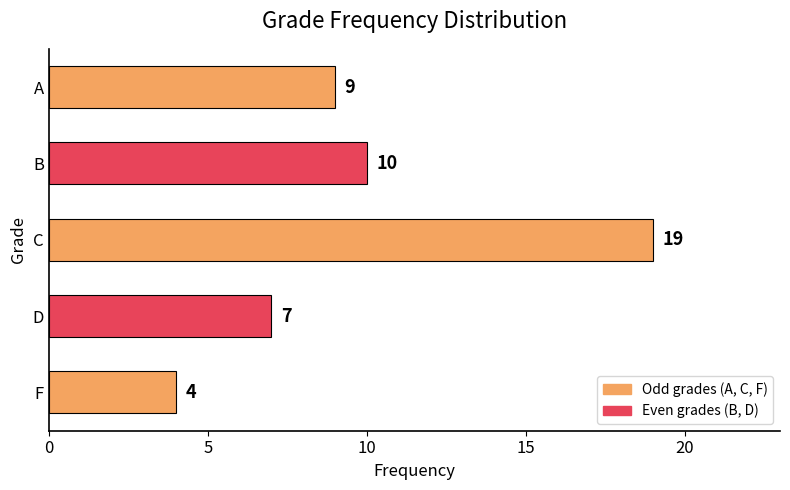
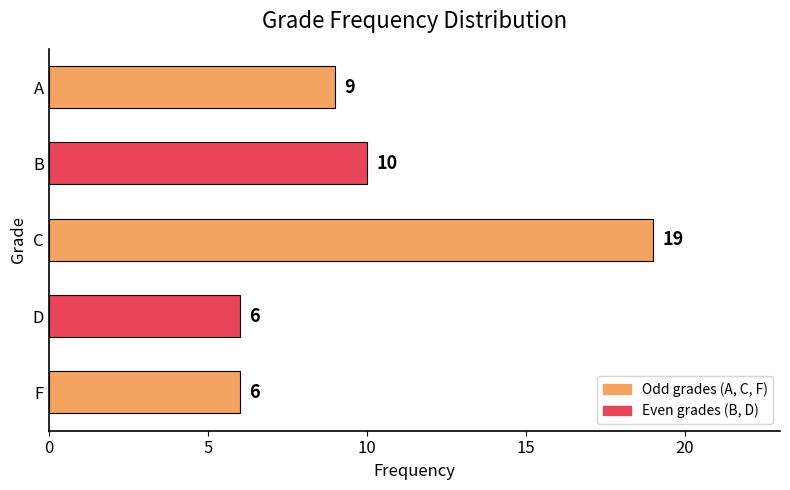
D: 7 -> 6
F: 4 -> 6
